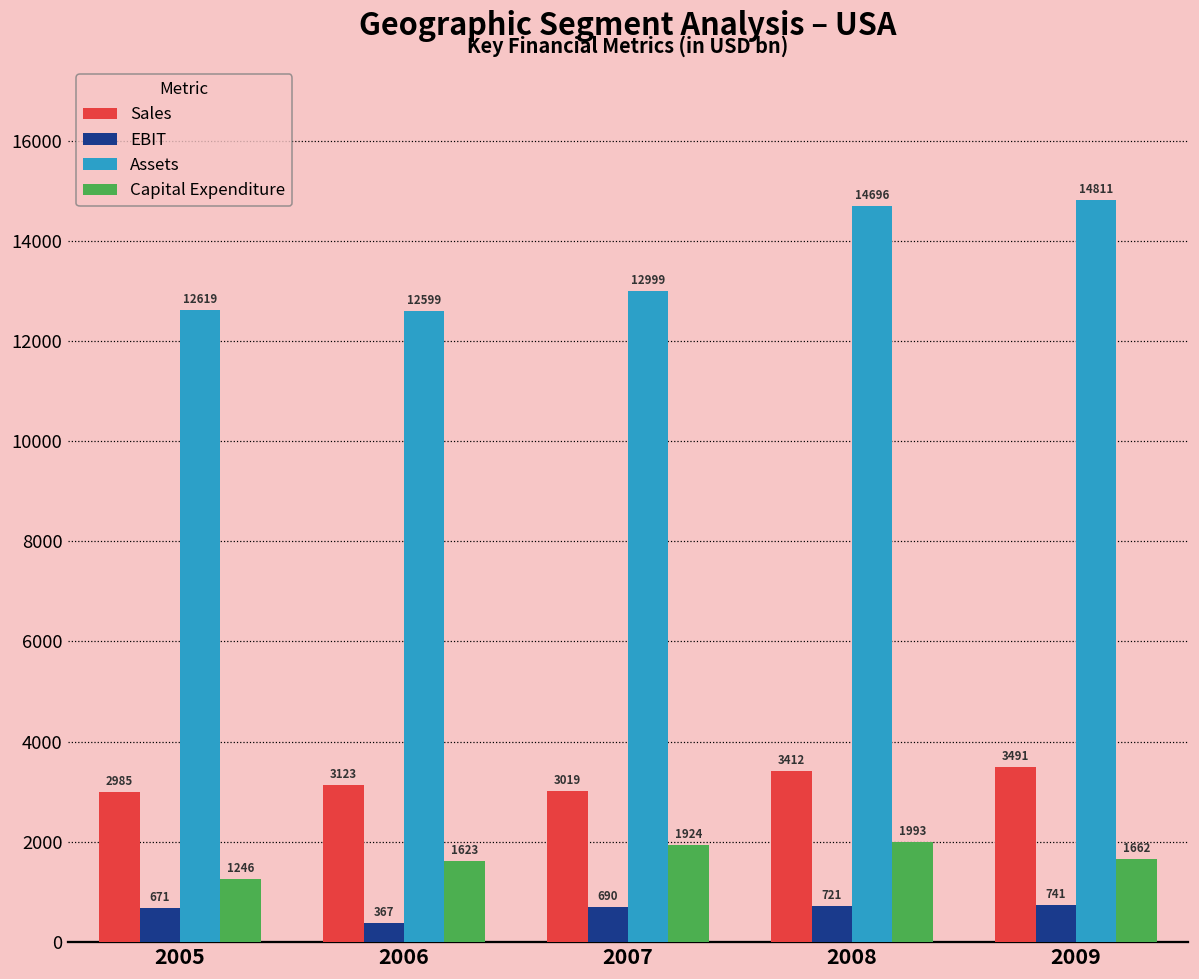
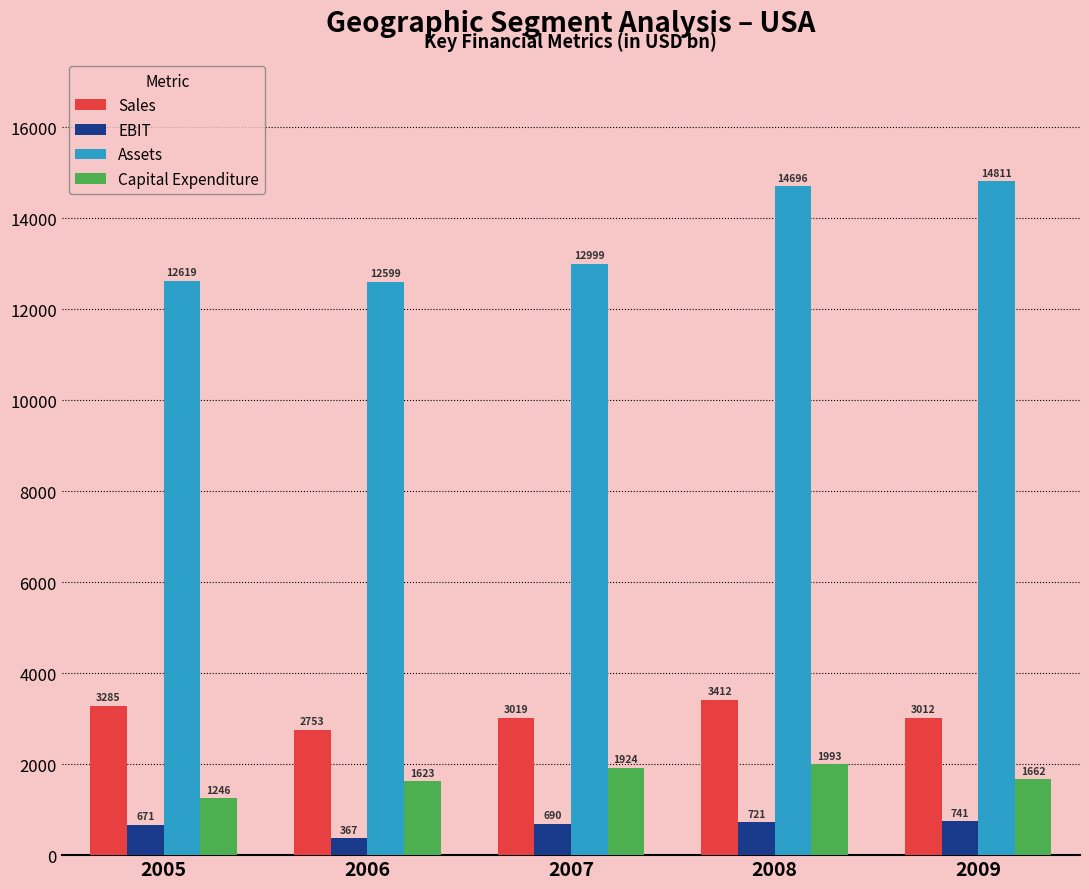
Sales, 2005: 2985 -> 3285
Sales, 2006: 3123 -> 2753
Sales, 2009: 3491 -> 3012
